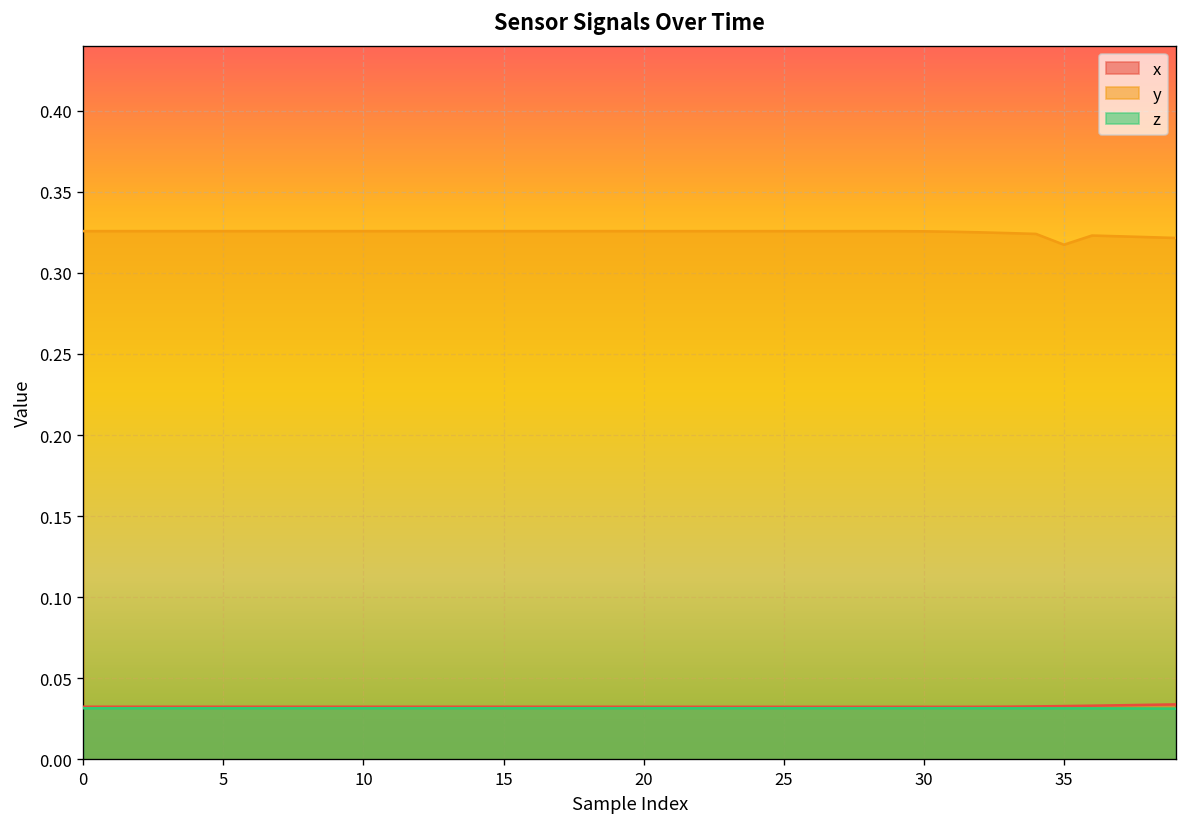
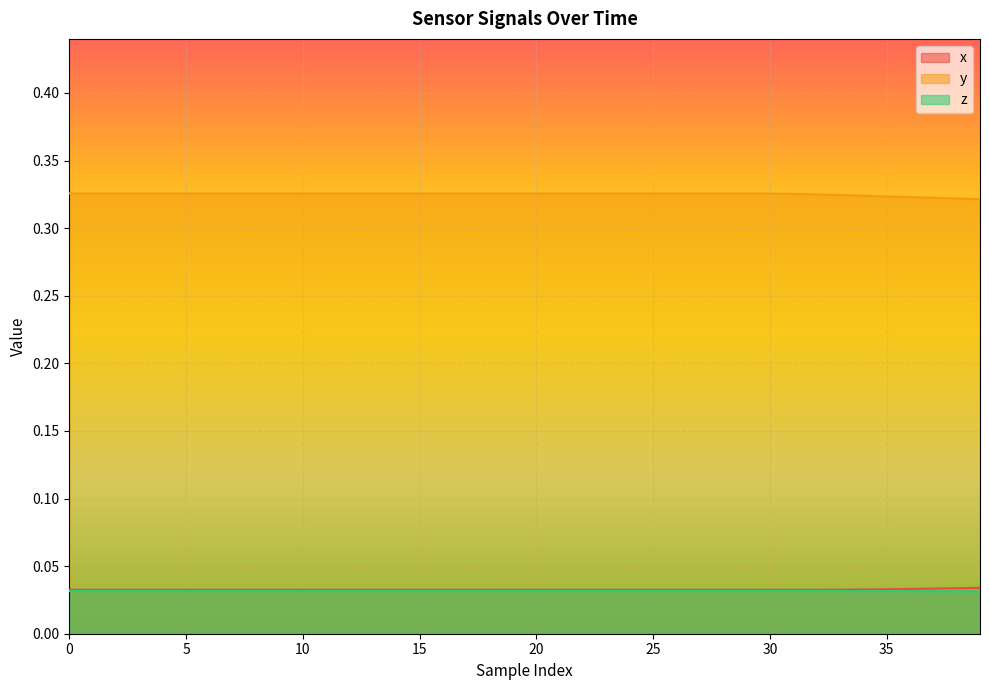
y, 35: 0.317 -> 0.323
